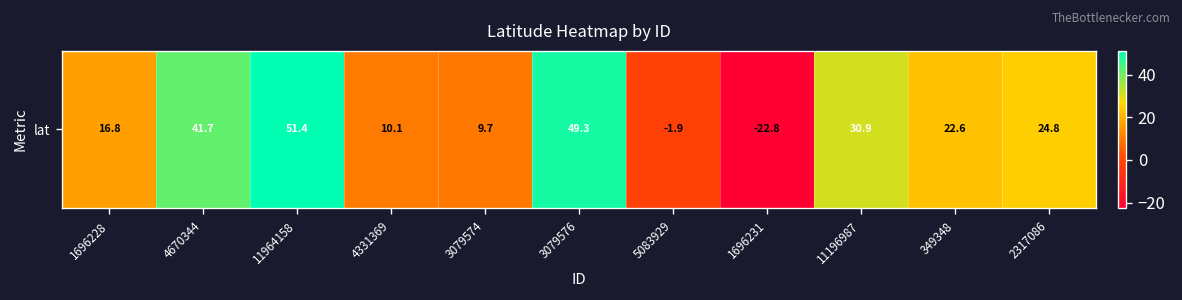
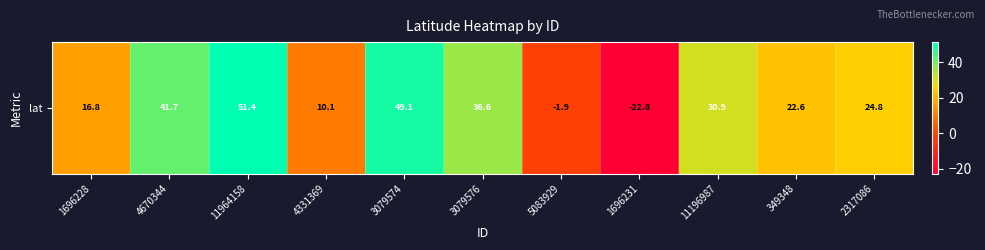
lat, 3079574: 9.7 -> 49.1
lat, 3079576: 49.3 -> 36.6
